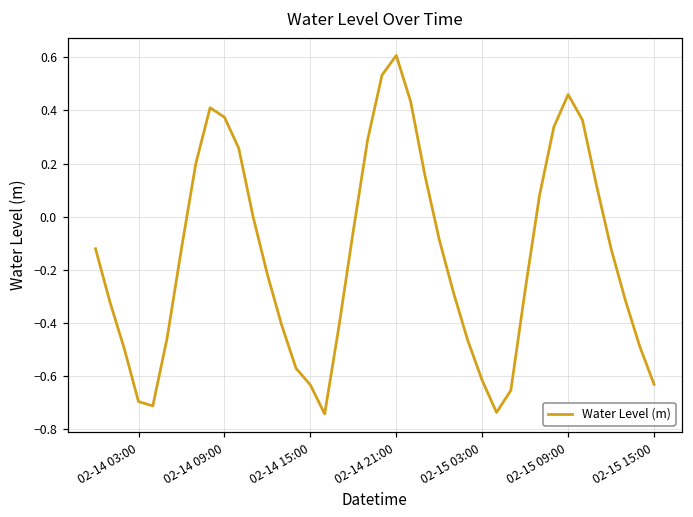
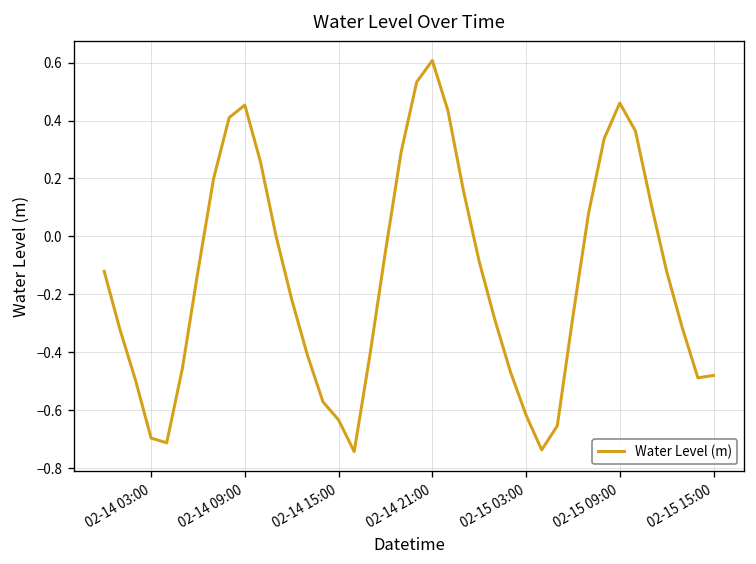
02-14 09:00: 0.37 -> 0.45
02-15 15:00: -0.63 -> -0.48
